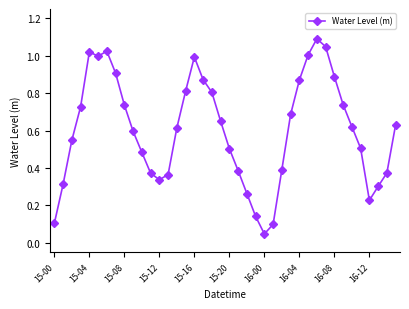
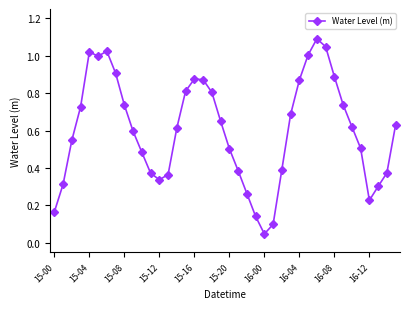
15-00: 0.10 -> 0.17
15-16: 0.99 -> 0.88
